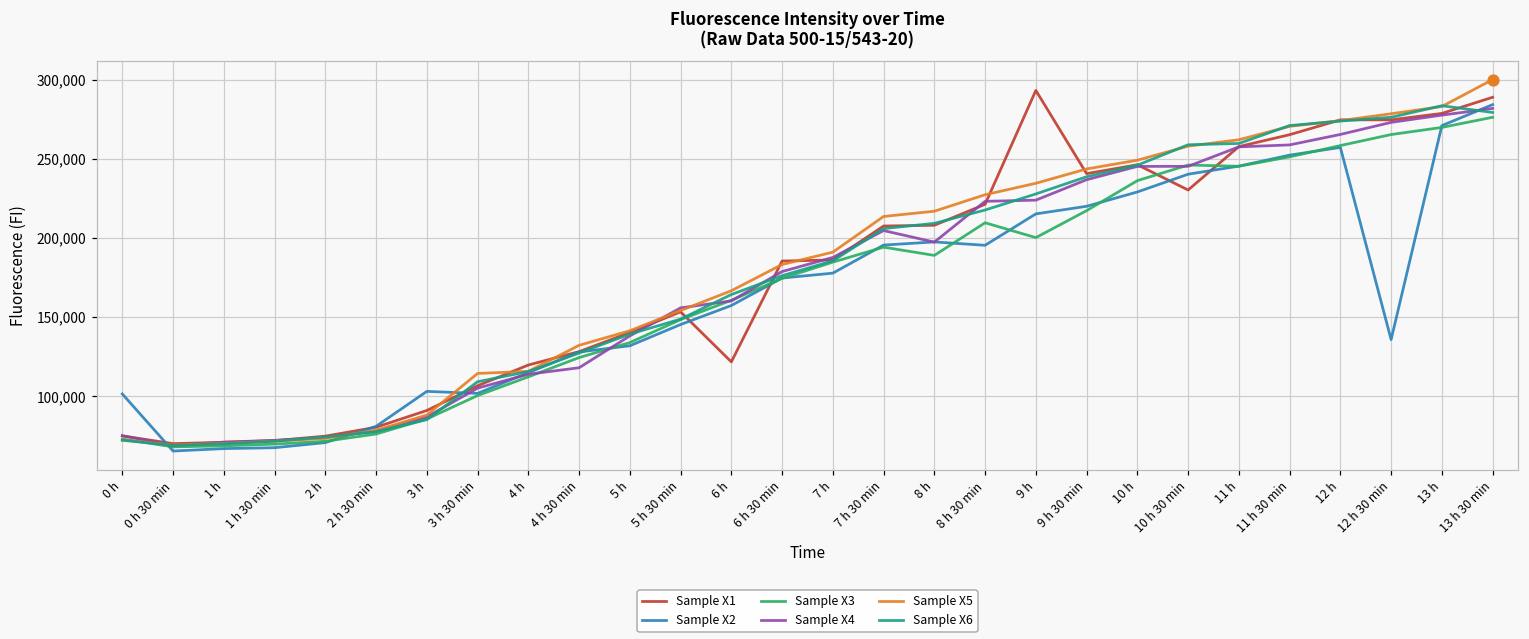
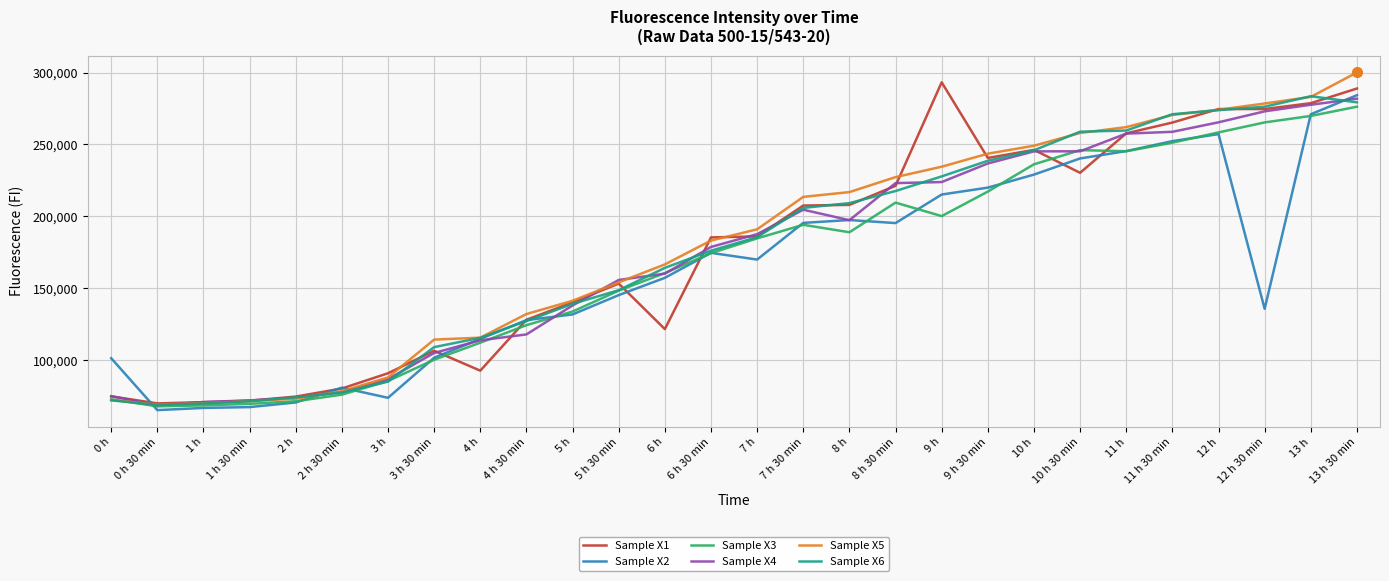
Sample X2, 3 h: 103,000 -> 74,000
Sample X1, 4 h: 120,000 -> 93,000
Sample X2, 7 h: 178,000 -> 170,000
